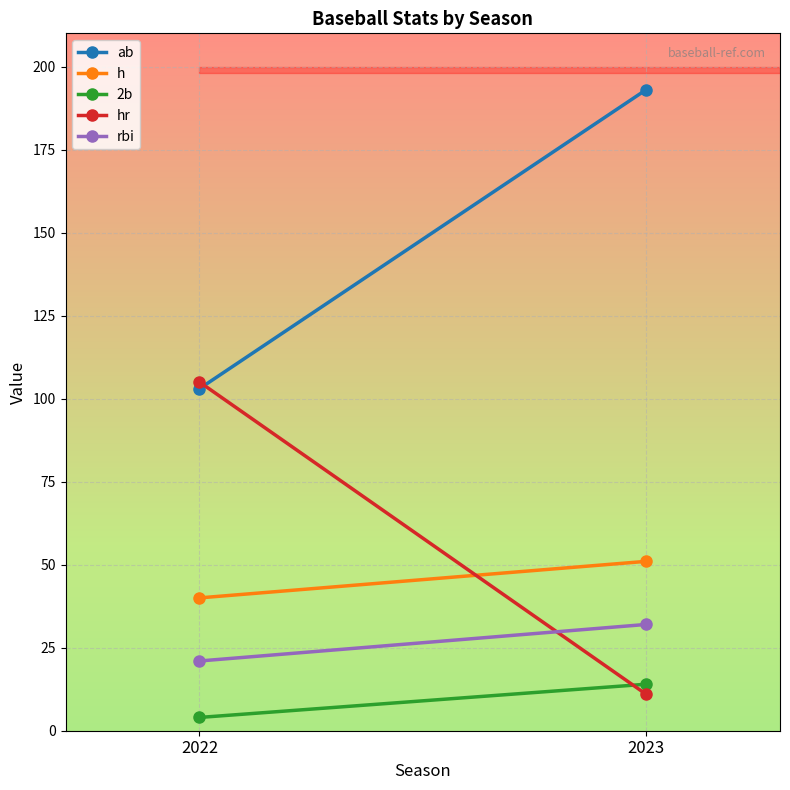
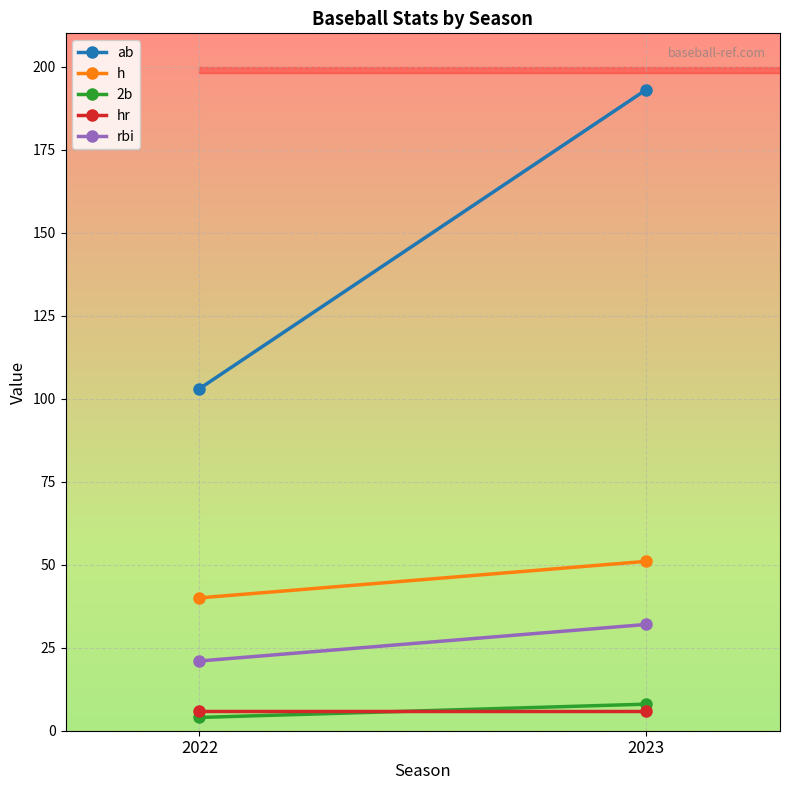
hr, 2022: 105 -> 6
2b, 2023: 14 -> 8
hr, 2023: 11 -> 6
